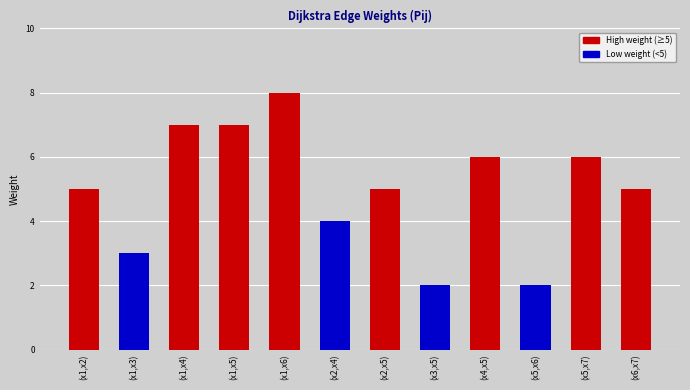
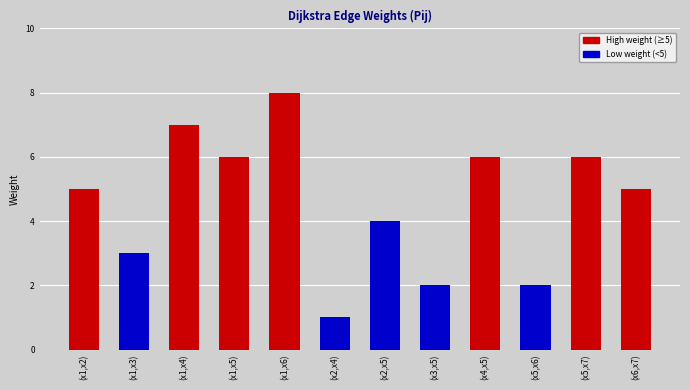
(x1,x5): 7 -> 6
(x2,x4): 4 -> 1
(x2,x5): 5 -> 4
